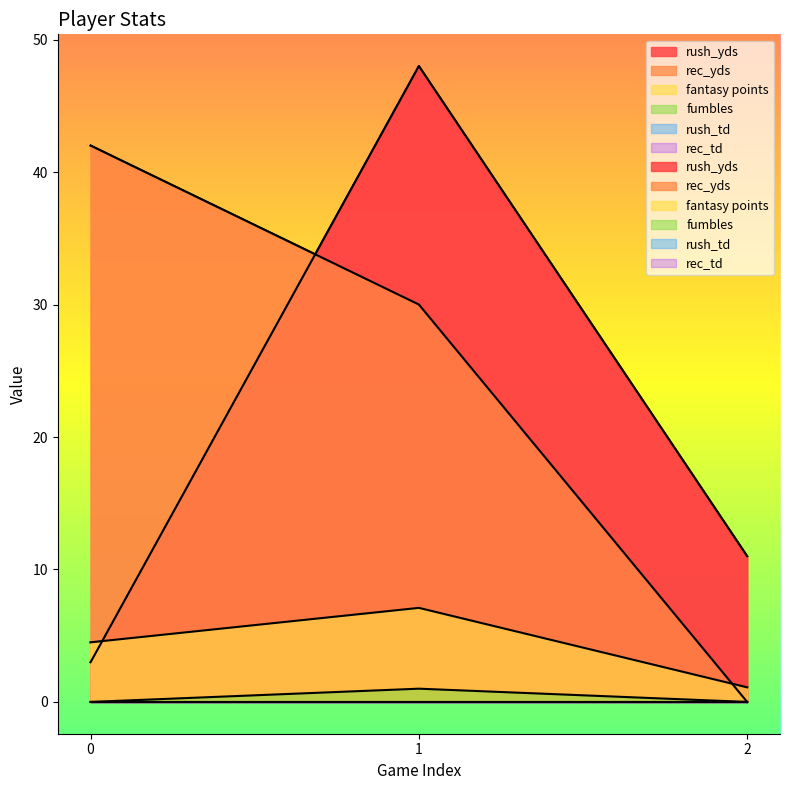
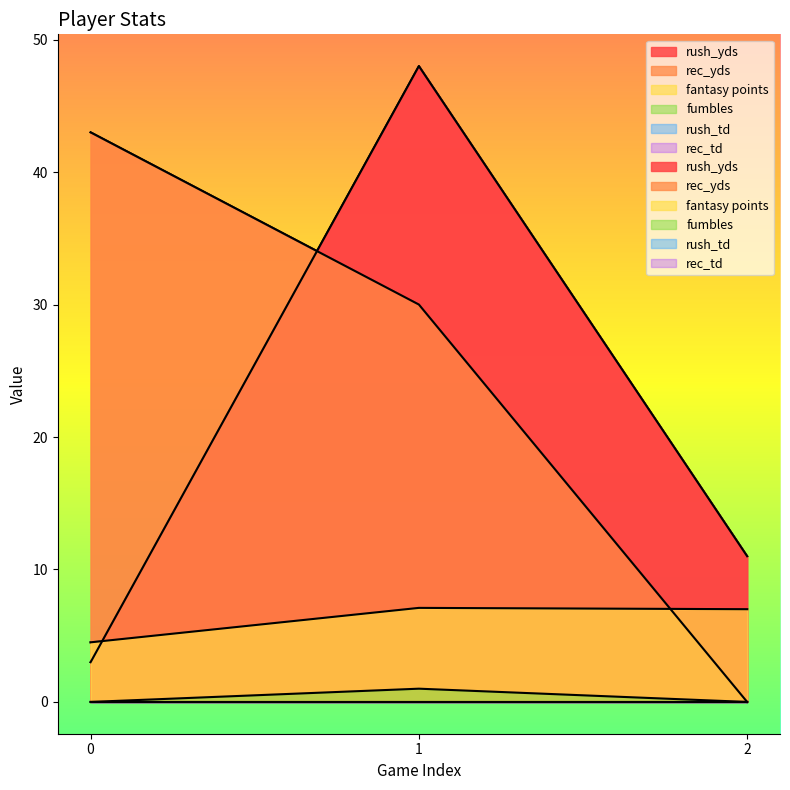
rec_yds, 0: 42 -> 43
fantasy points, 2: 1.1 -> 7.0
